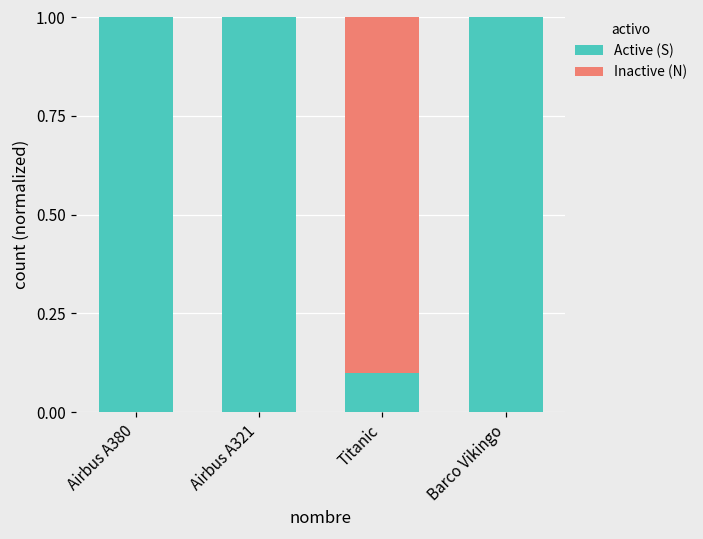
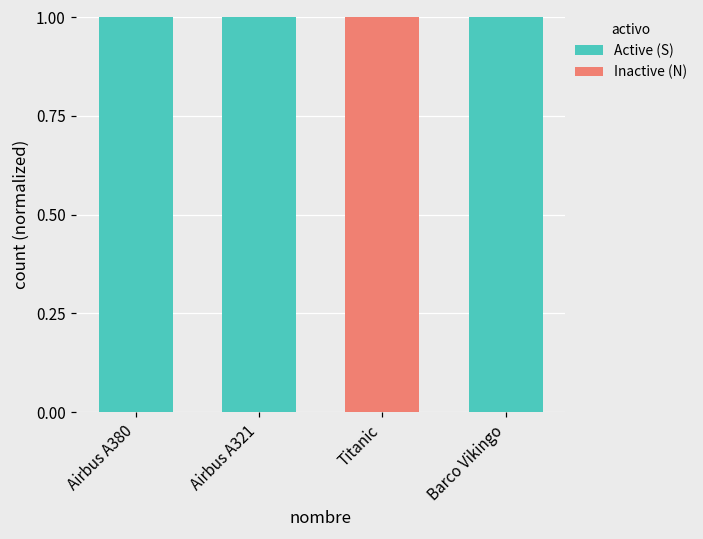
Active (S), Titanic: 0.1 -> 0.0
